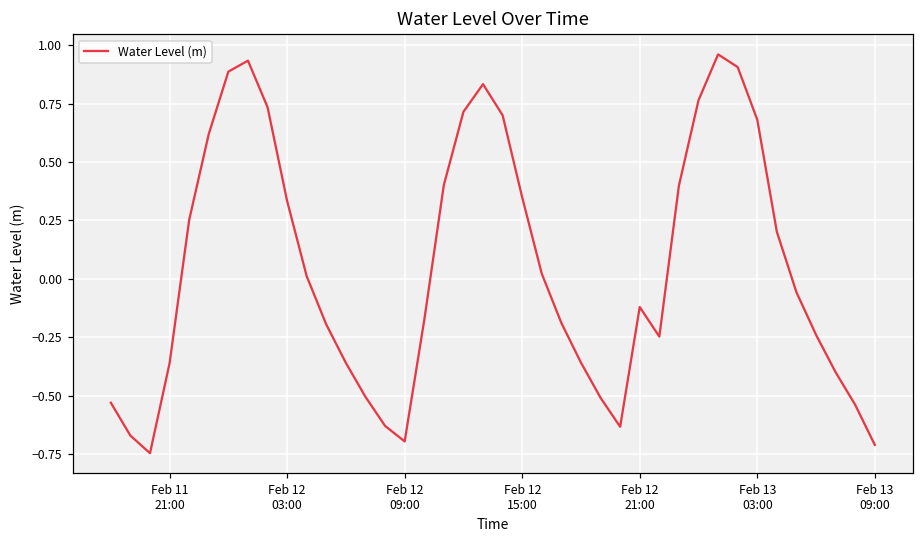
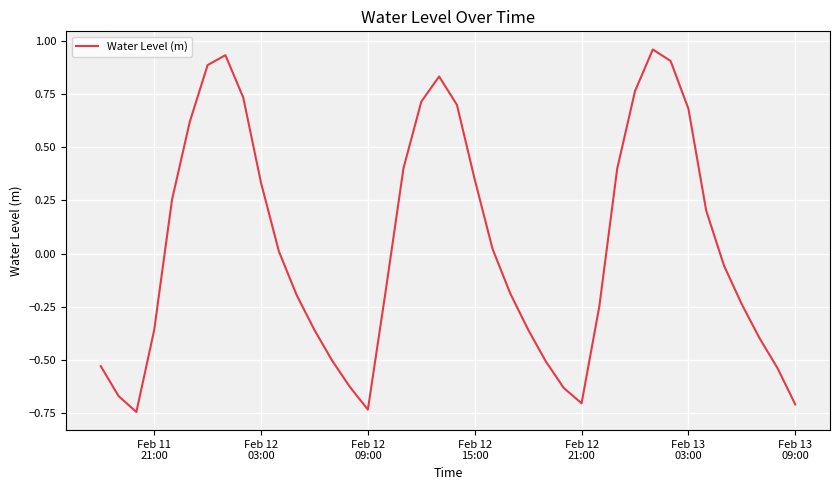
Feb 12 09:00: -0.70 -> -0.74
Feb 12 21:00: -0.12 -> -0.71
